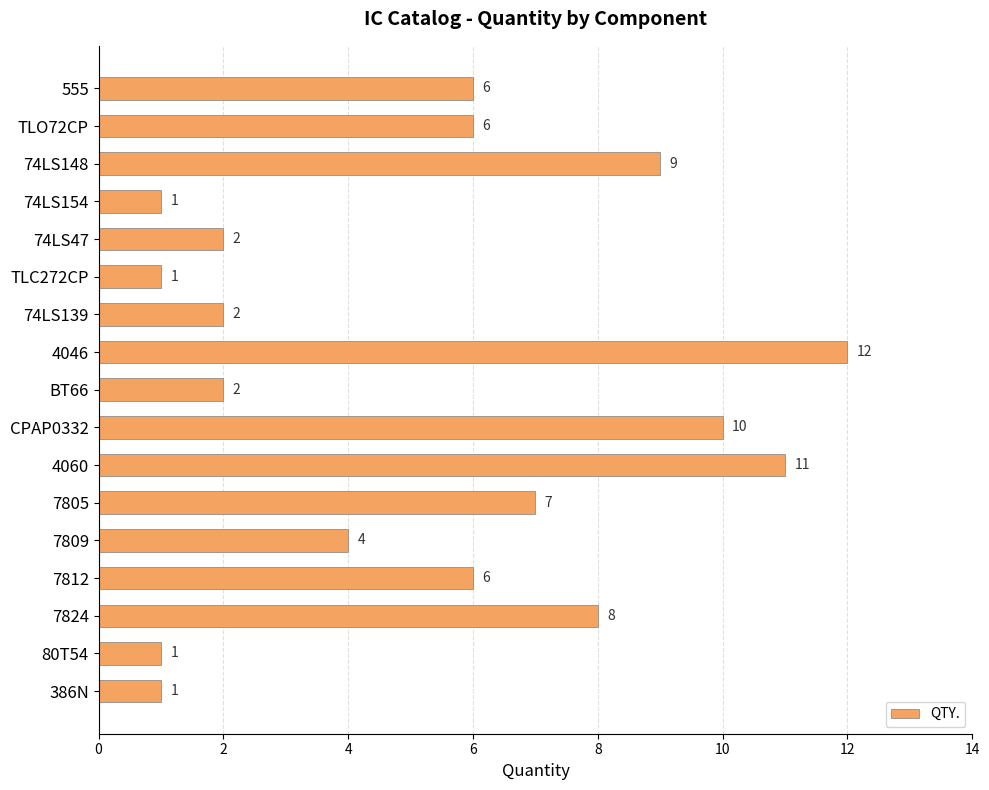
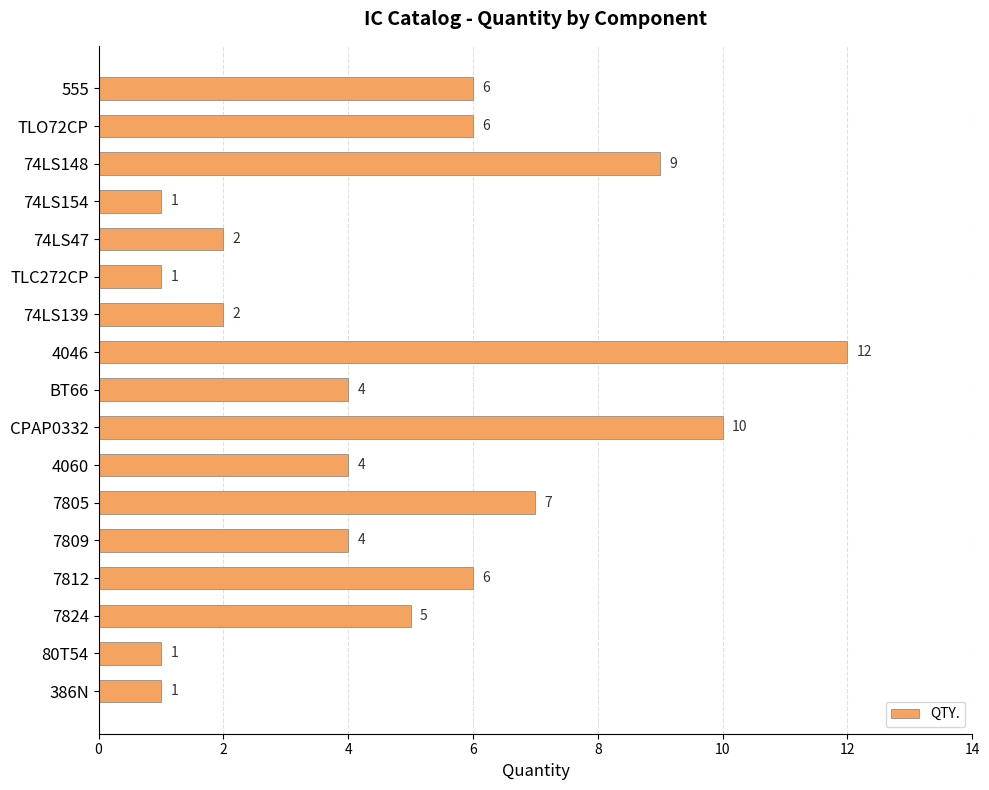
BT66: 2 -> 4
4060: 11 -> 4
7824: 8 -> 5
